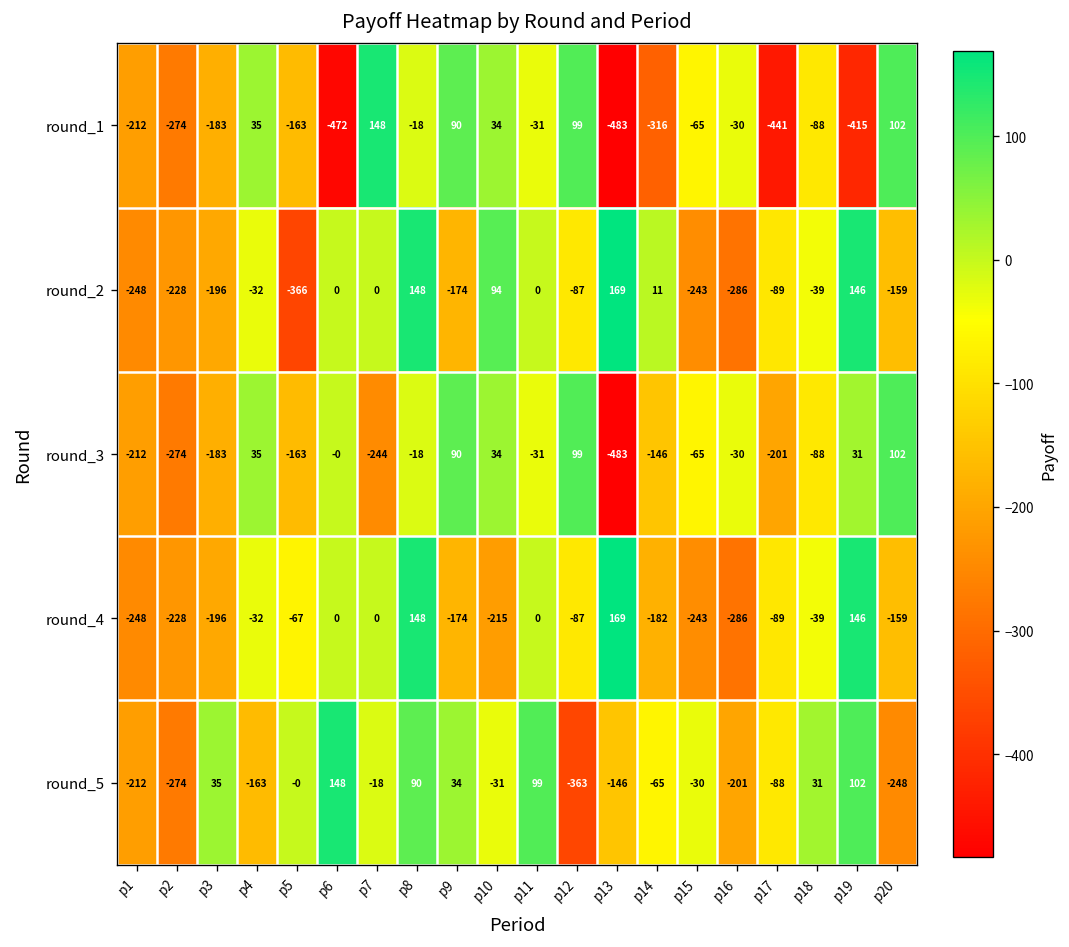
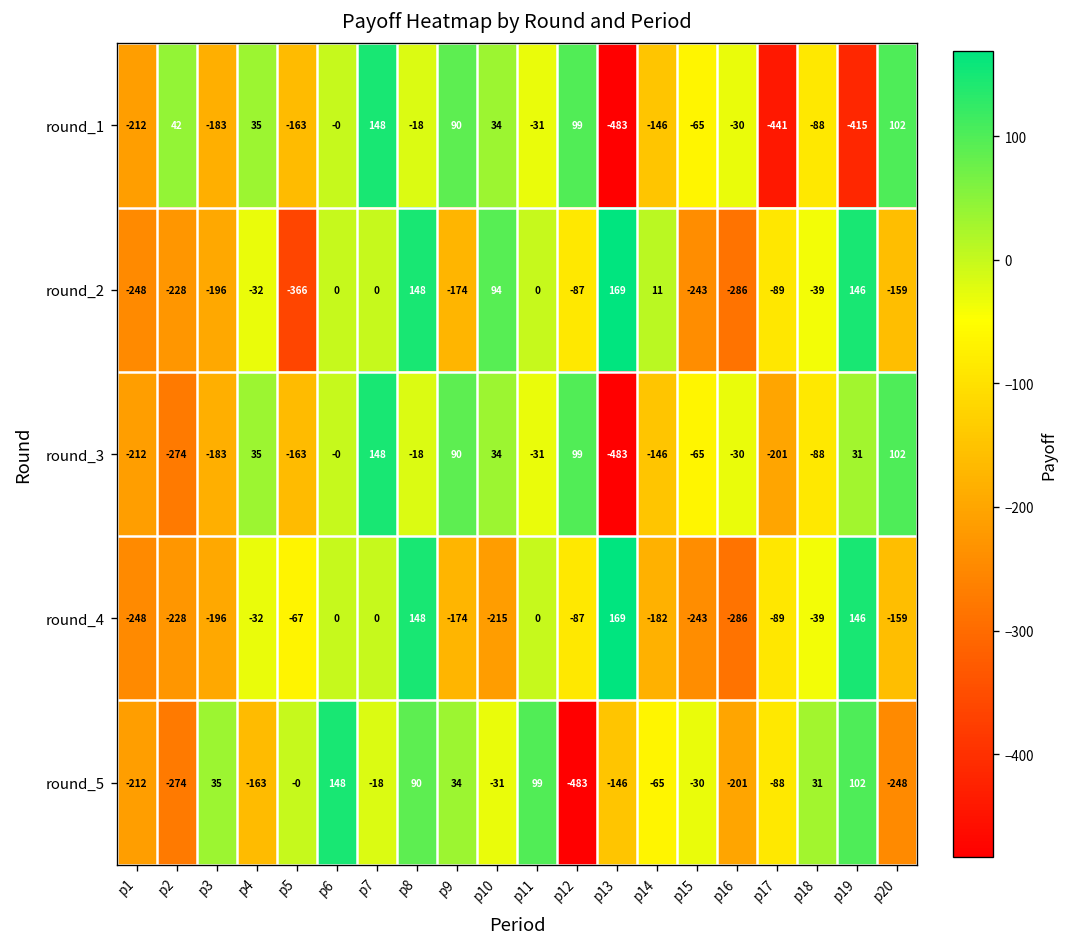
round_1, p2: -274 -> 42
round_1, p6: -472 -> -0
round_1, p14: -316 -> -146
round_3, p7: -244 -> 148
round_5, p12: -363 -> -483
